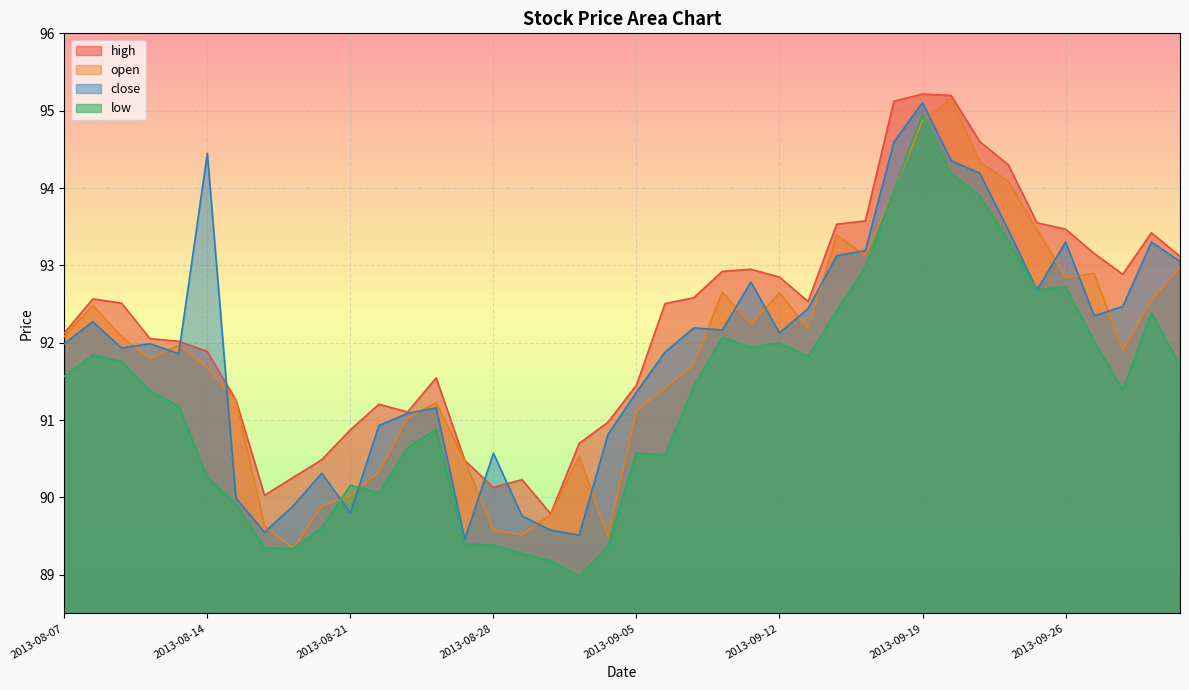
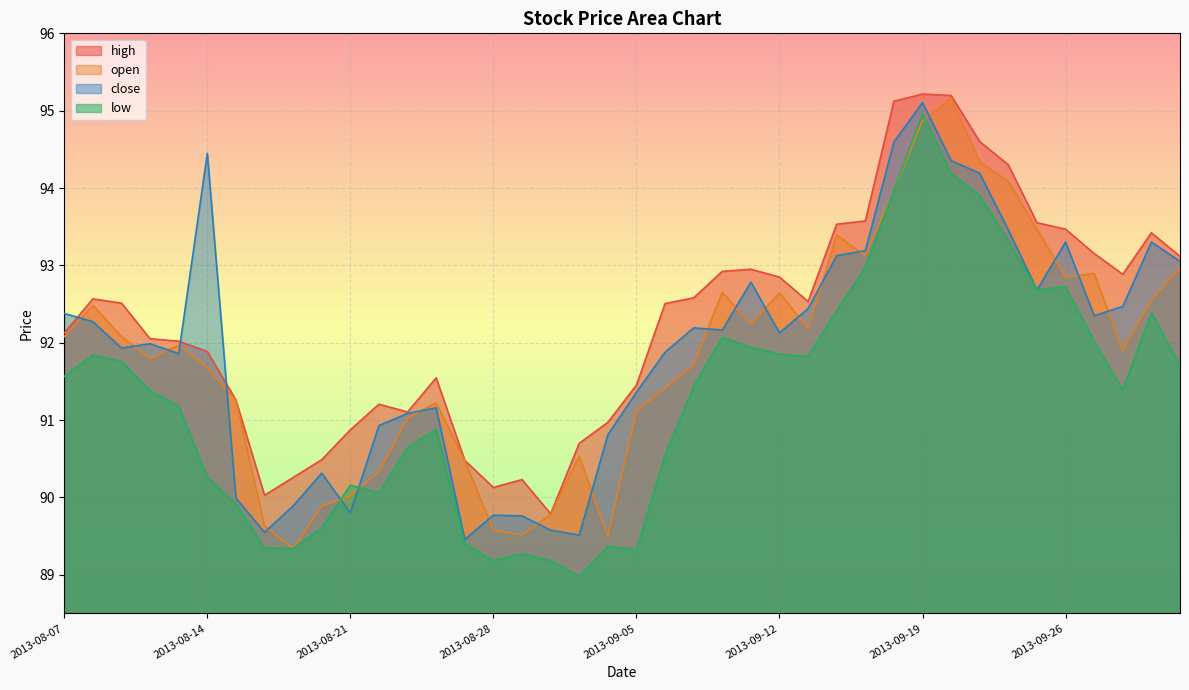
close, 2013-08-07: 92.0 -> 92.4
close, 2013-08-28: 90.6 -> 89.8
low, 2013-08-28: 89.4 -> 89.2
low, 2013-09-05: 90.6 -> 89.3
low, 2013-09-12: 92.0 -> 91.9
